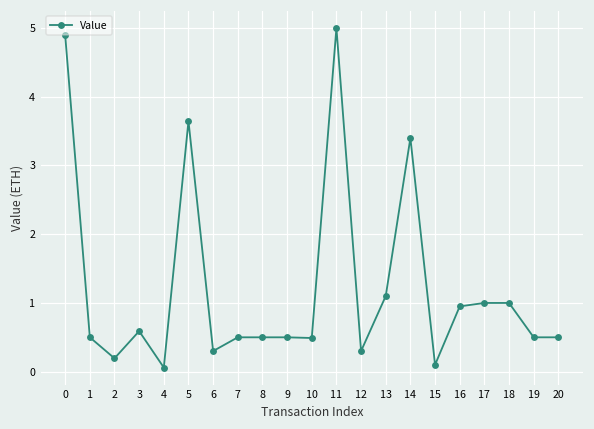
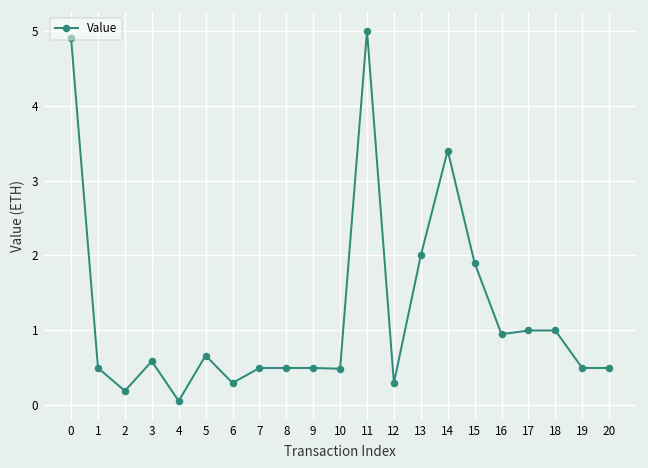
5: 3.6 -> 0.7
13: 1.1 -> 2.0
15: 0.1 -> 1.9
